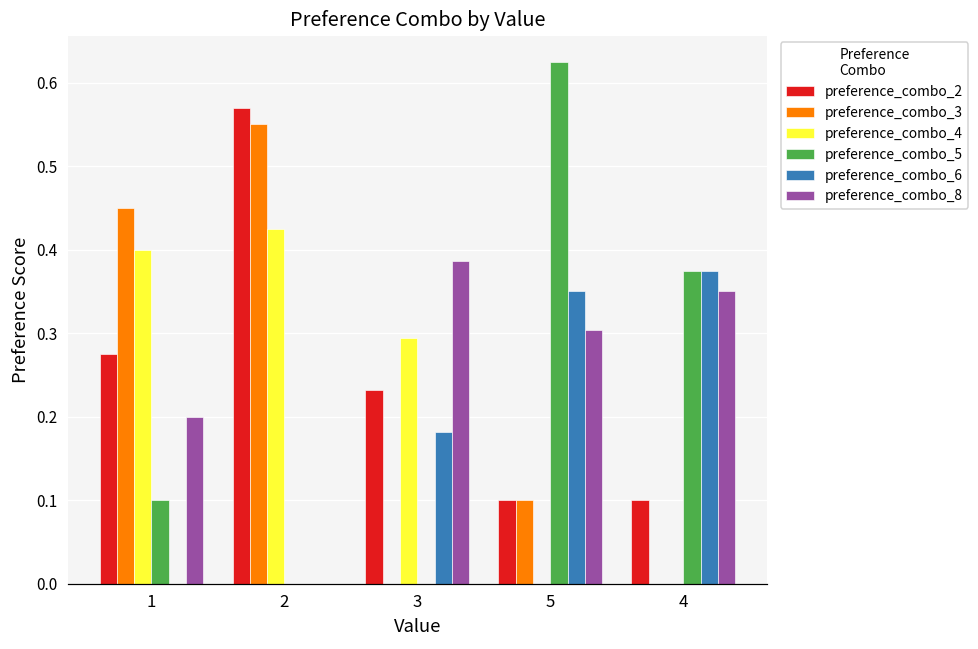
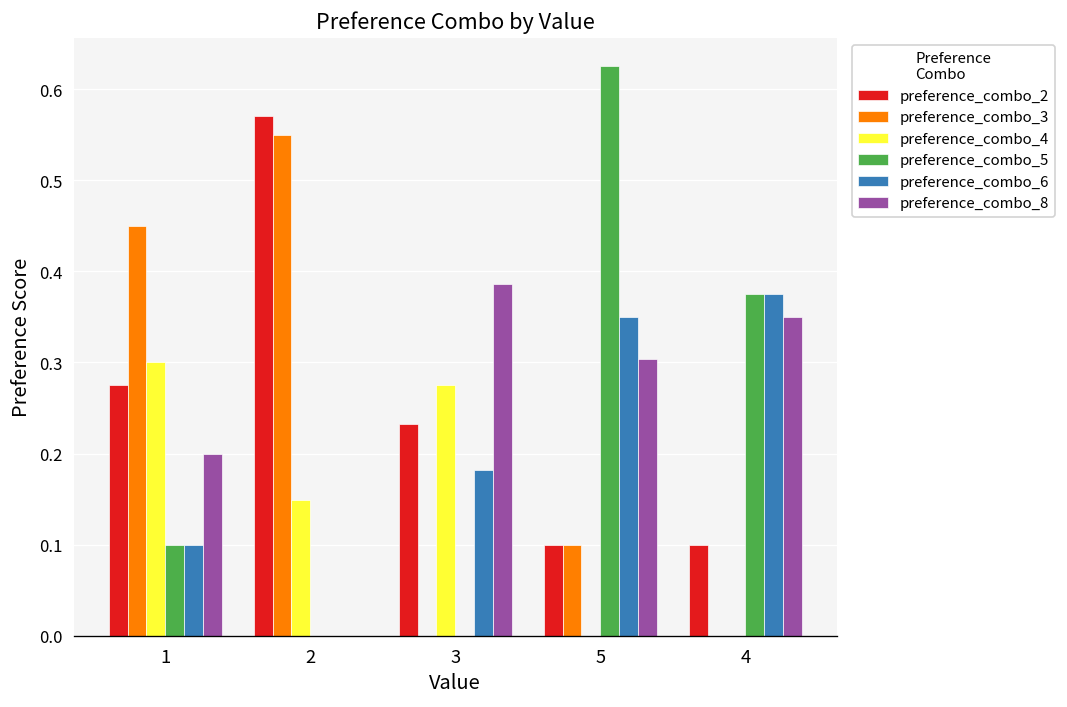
preference_combo_4, 1: 0.4 -> 0.3
preference_combo_6, 1: 0.0 -> 0.1
preference_combo_4, 2: 0.43 -> 0.15
preference_combo_4, 3: 0.29 -> 0.28
